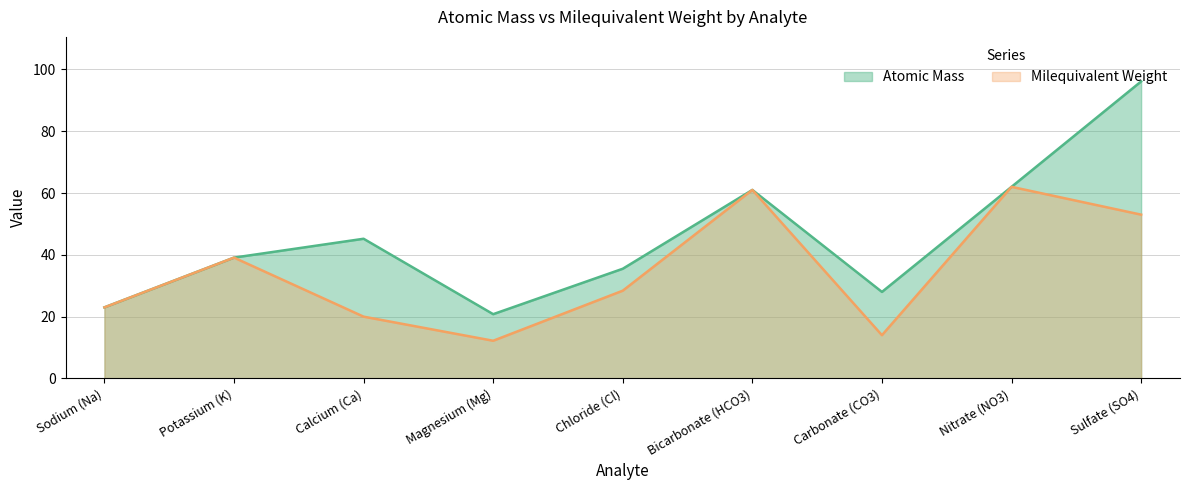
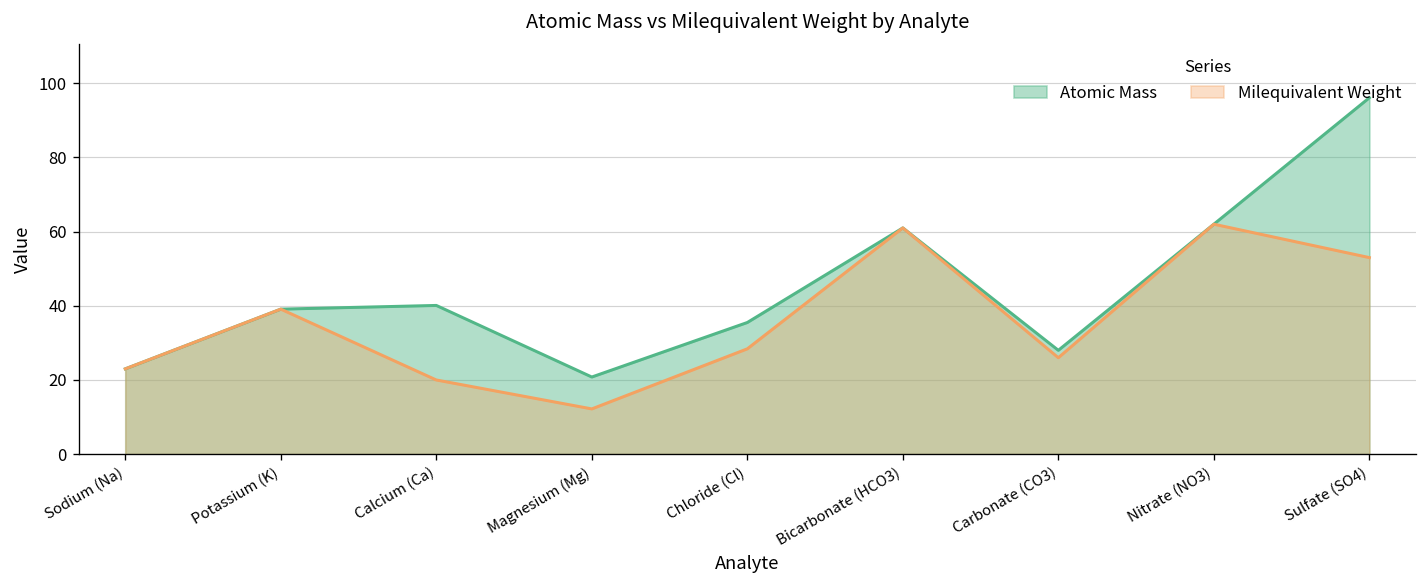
Atomic Mass, Calcium (Ca): 45 -> 40
Milequivalent Weight, Carbonate (CO3): 14 -> 26
